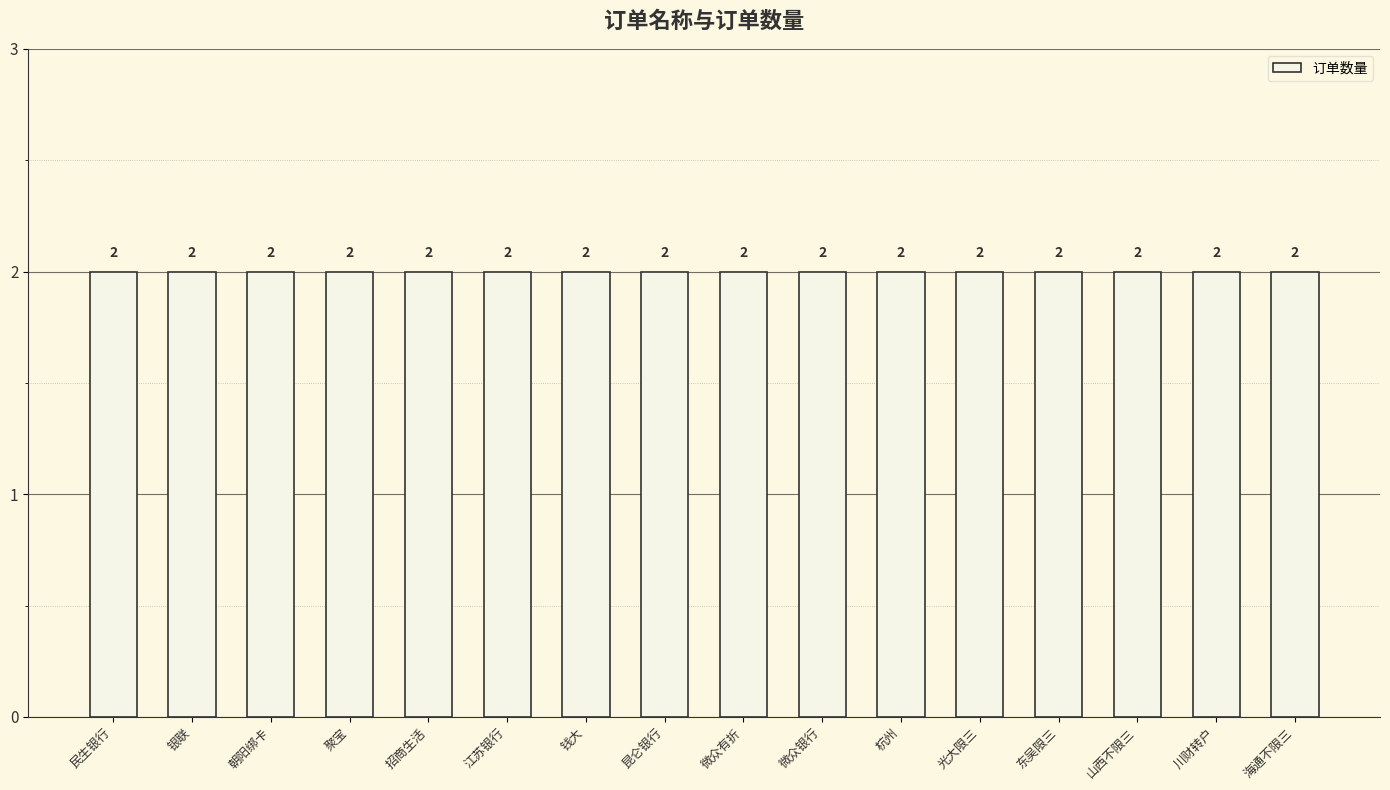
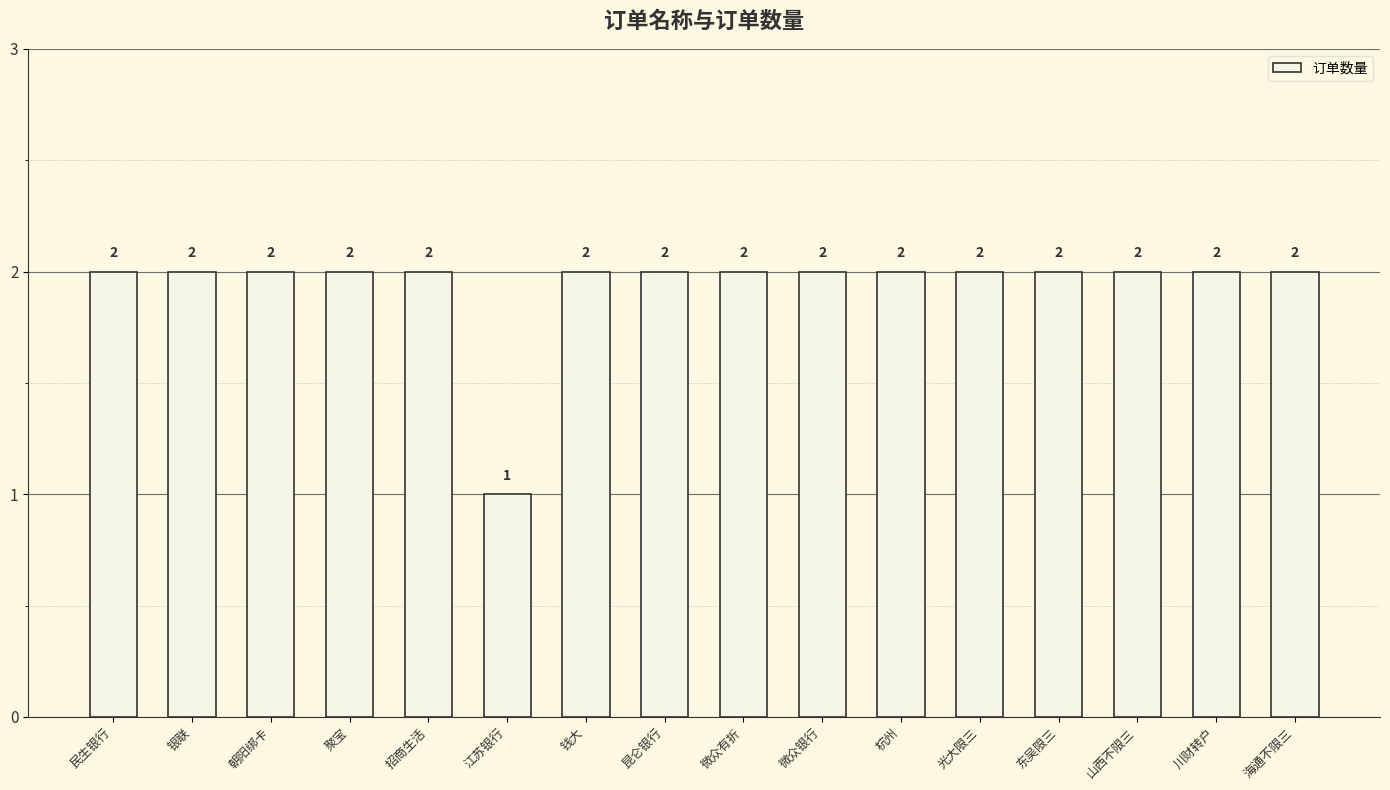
江苏银行: 2 -> 1
